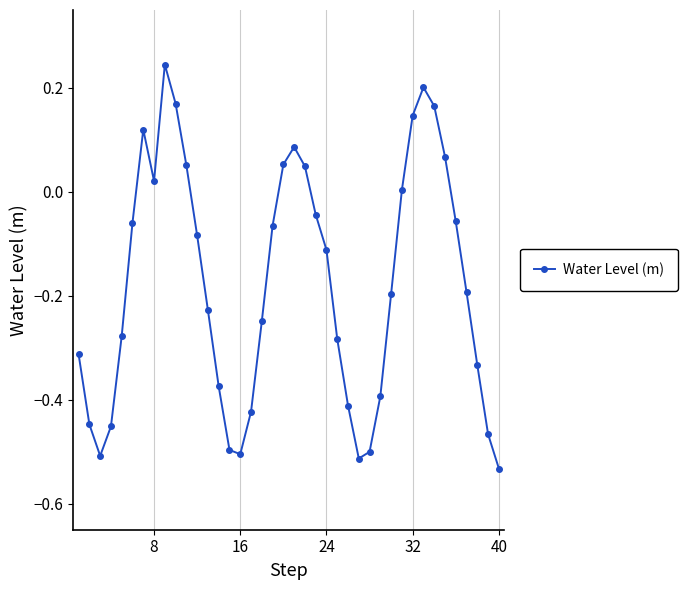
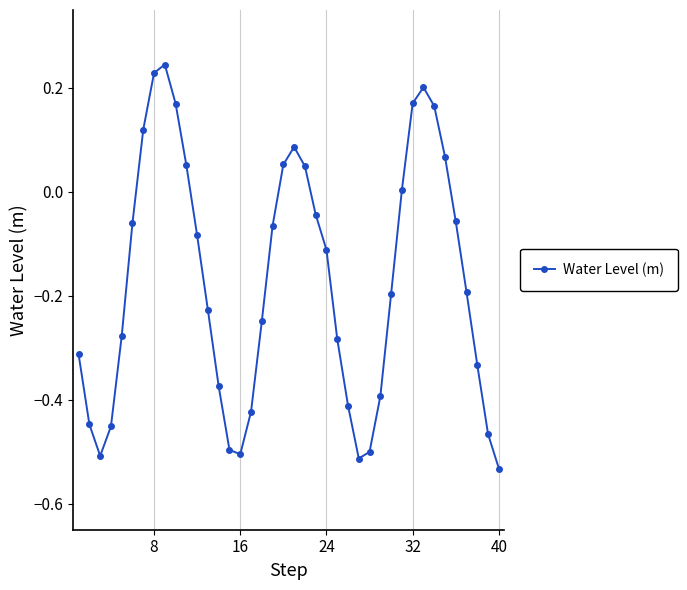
8: 0.02 -> 0.23
32: 0.15 -> 0.17
